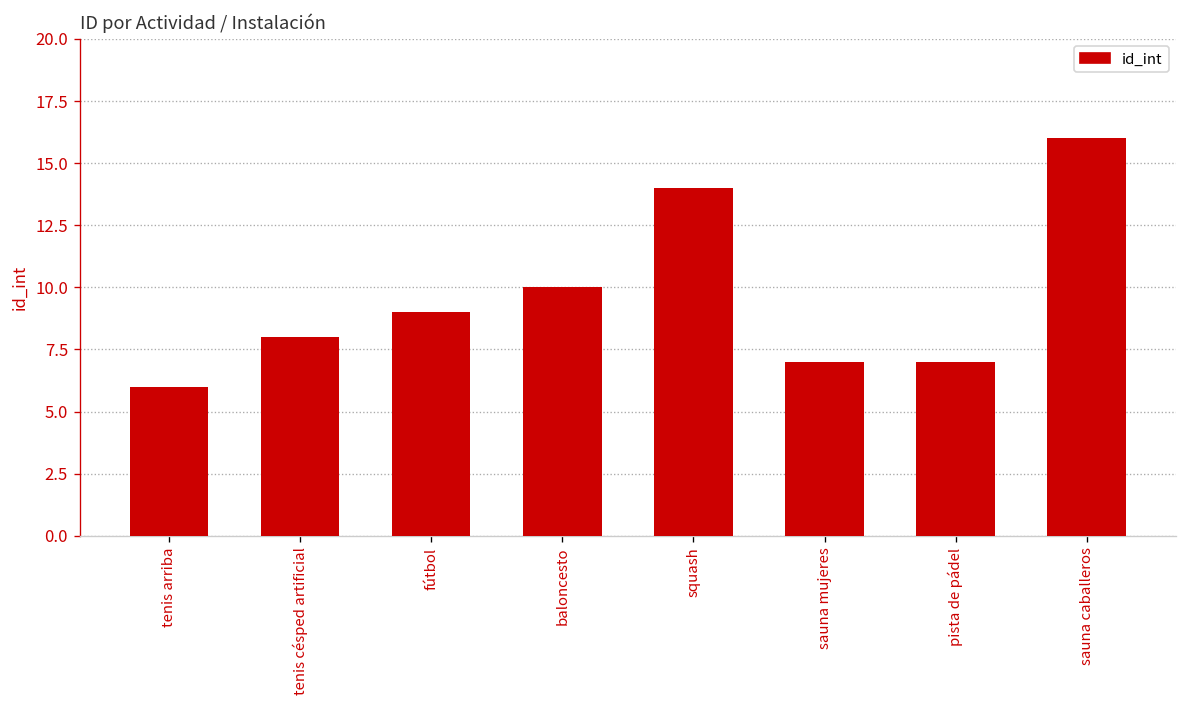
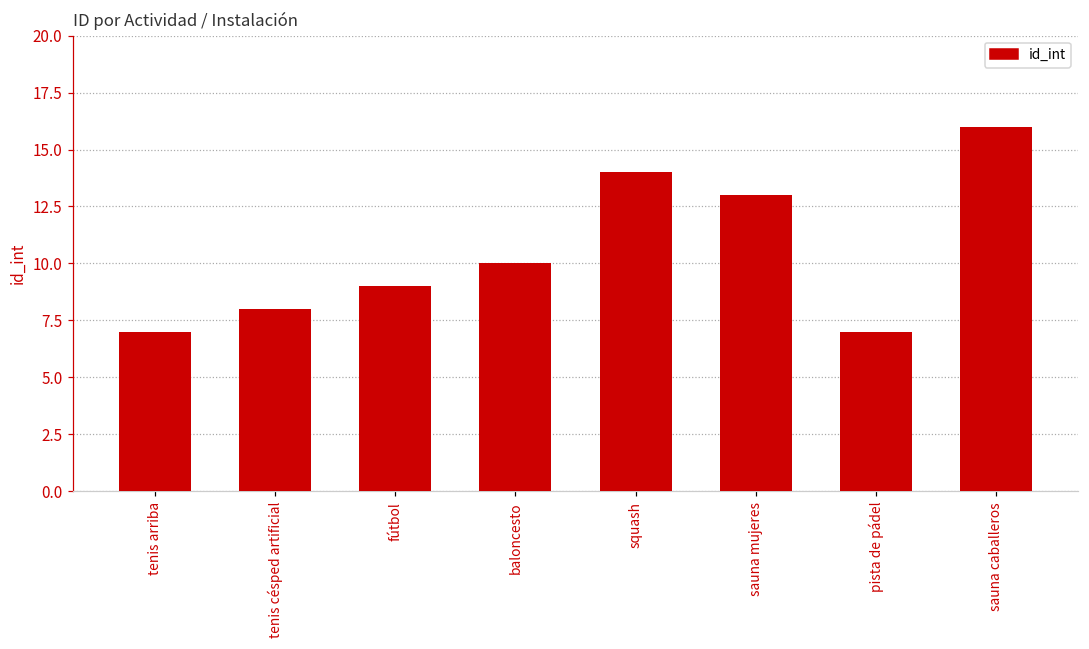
tenis arriba: 6 -> 7
sauna mujeres: 7 -> 13
